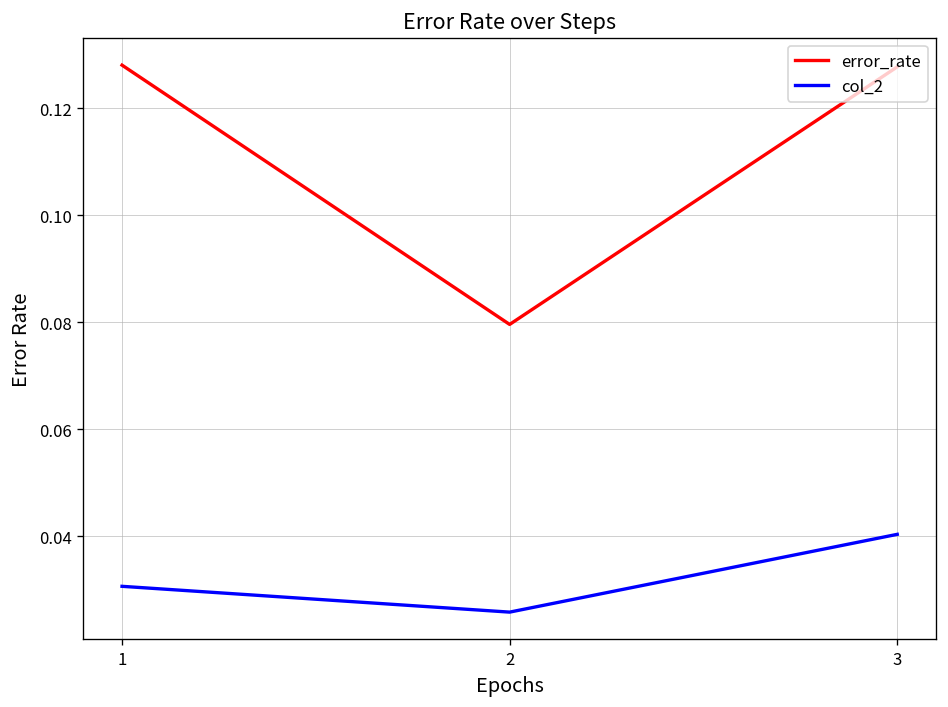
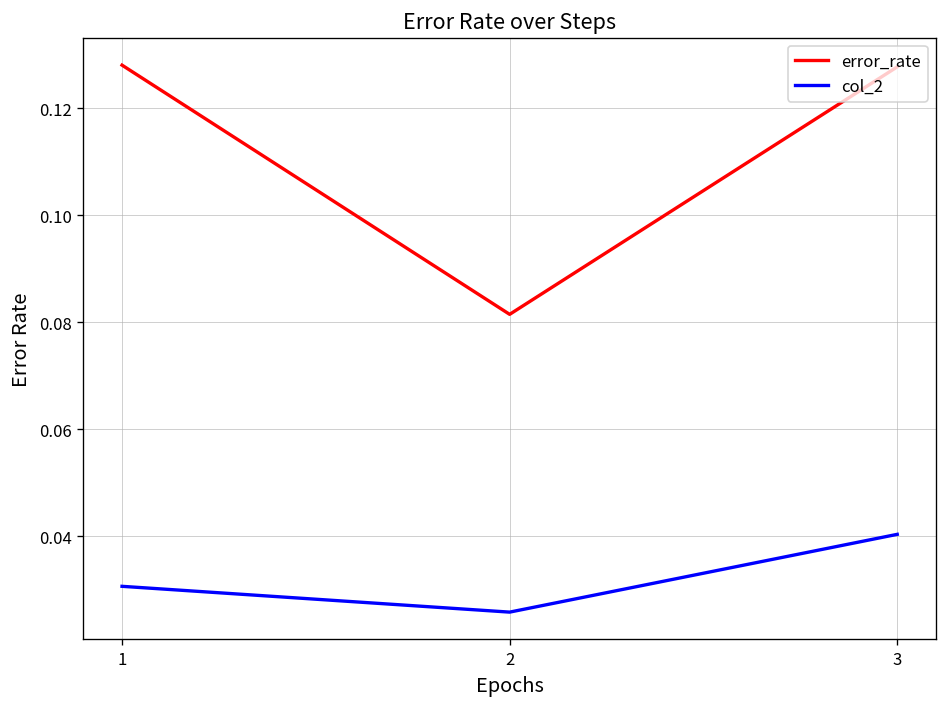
error_rate, 2: 0.080 -> 0.081
